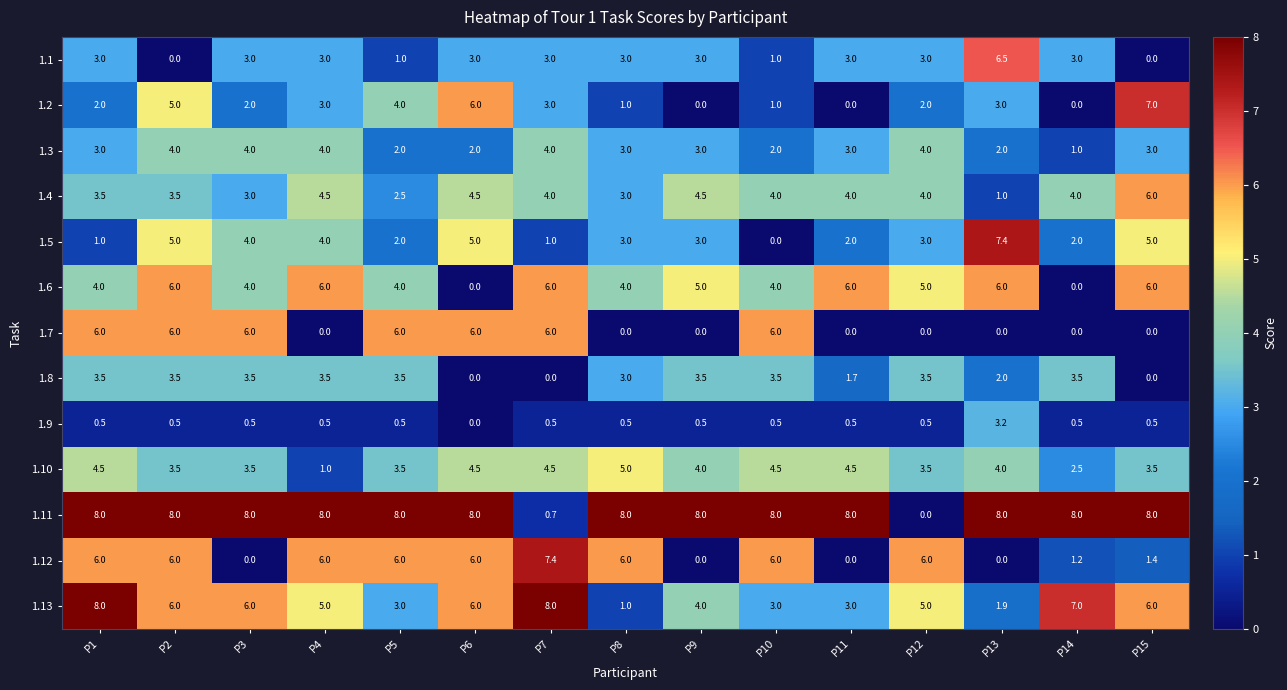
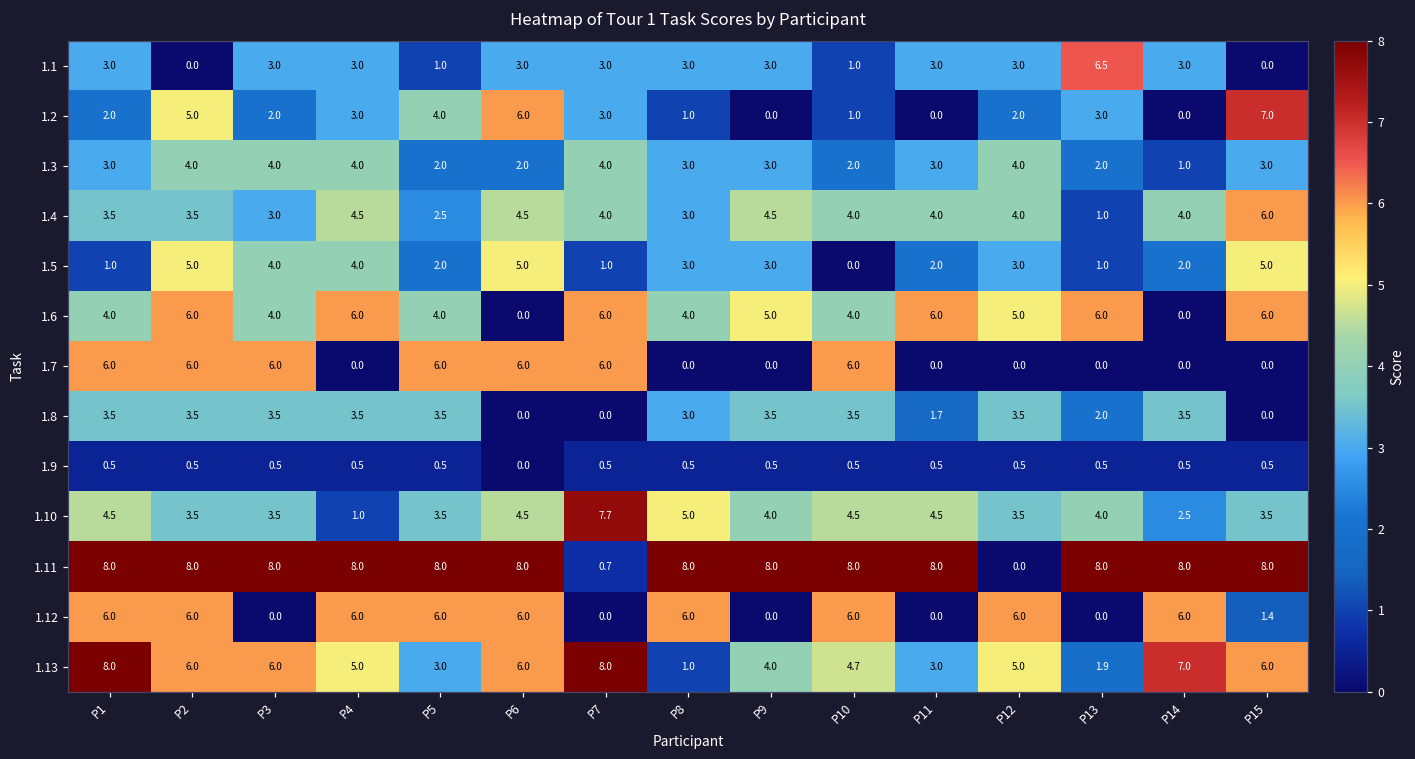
1.5, P13: 7.4 -> 1.0
1.9, P13: 3.2 -> 0.5
1.10, P7: 4.5 -> 7.7
1.12, P7: 7.4 -> 0.0
1.12, P14: 1.2 -> 6.0
1.13, P10: 3.0 -> 4.7
